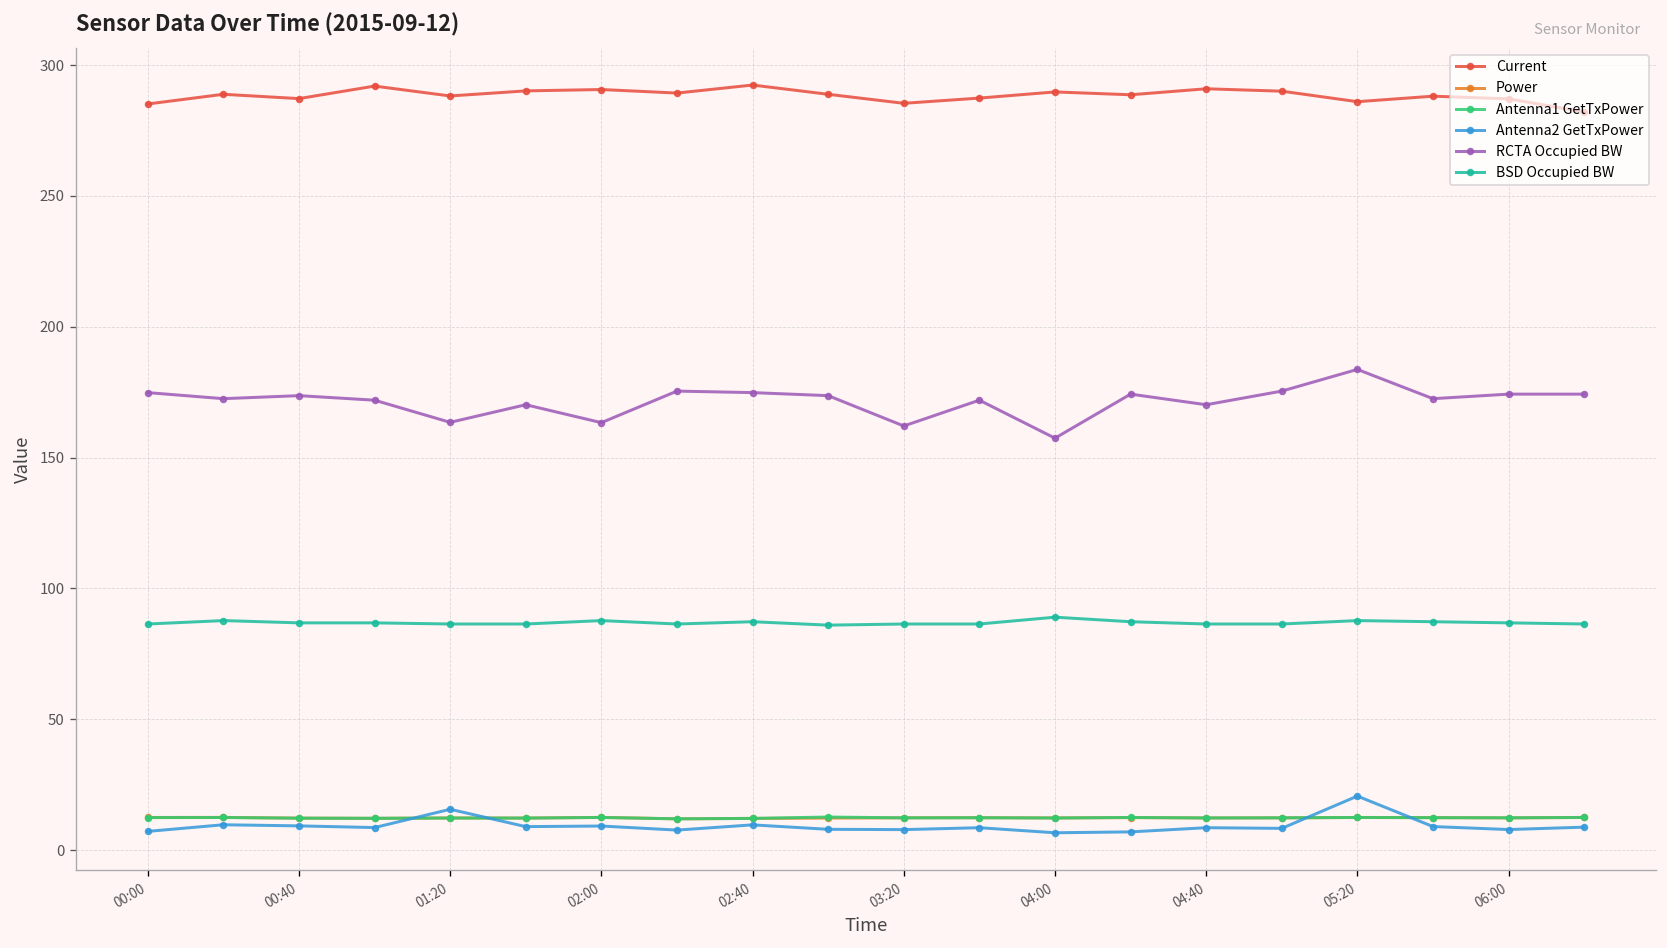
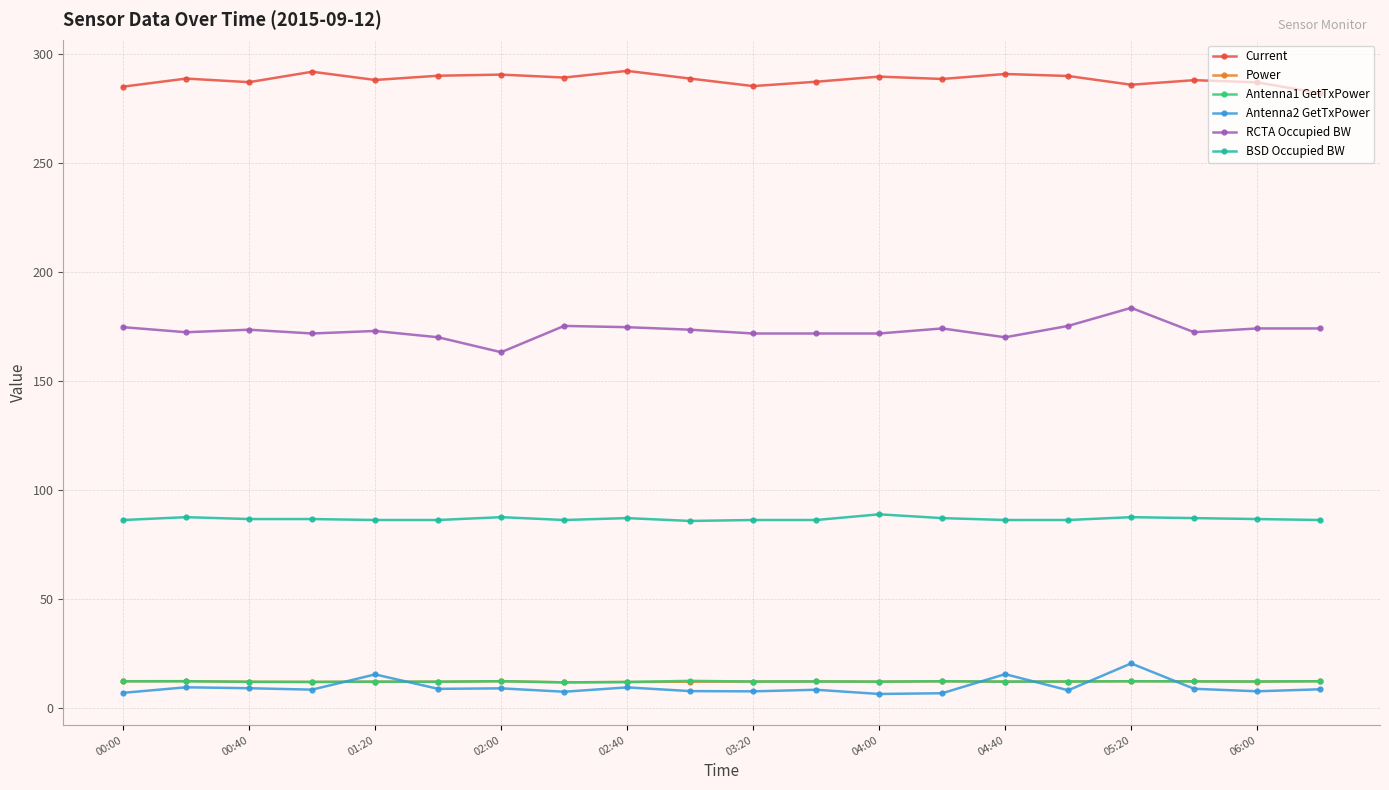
RCTA Occupied BW, 01:20: 163 -> 173
RCTA Occupied BW, 03:20: 162 -> 172
RCTA Occupied BW, 04:00: 157 -> 172
Antenna2 GetTxPower, 04:40: 9 -> 16
